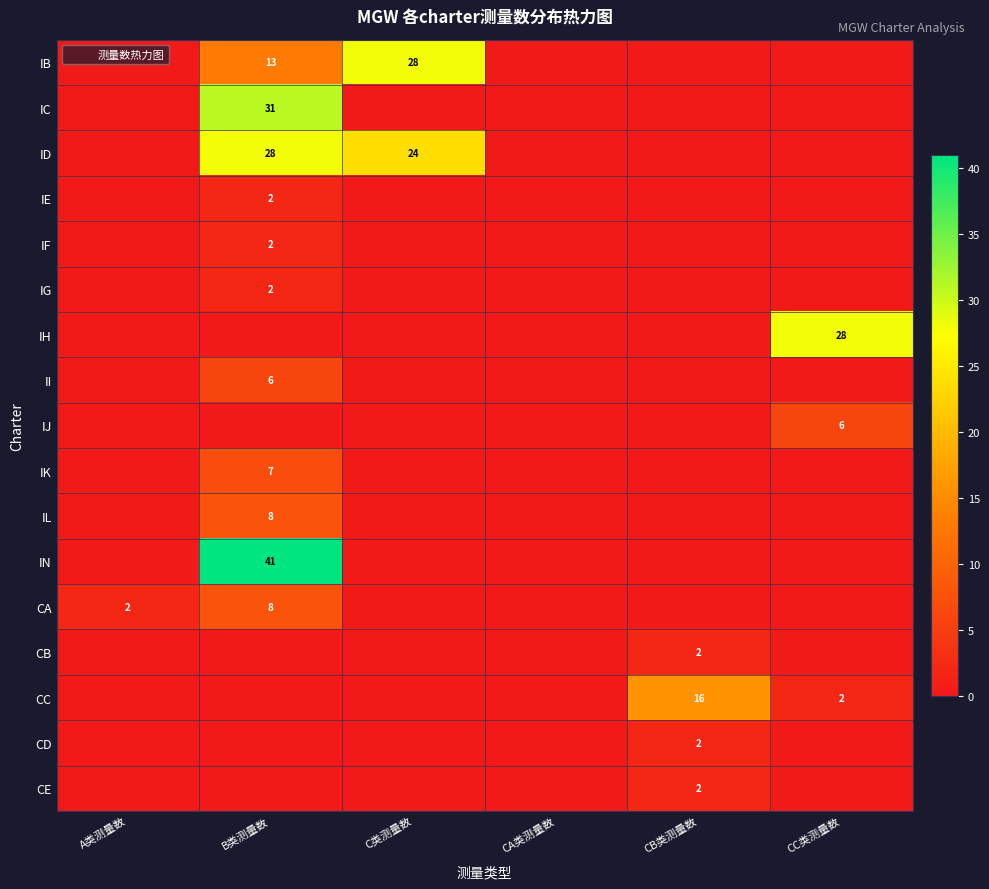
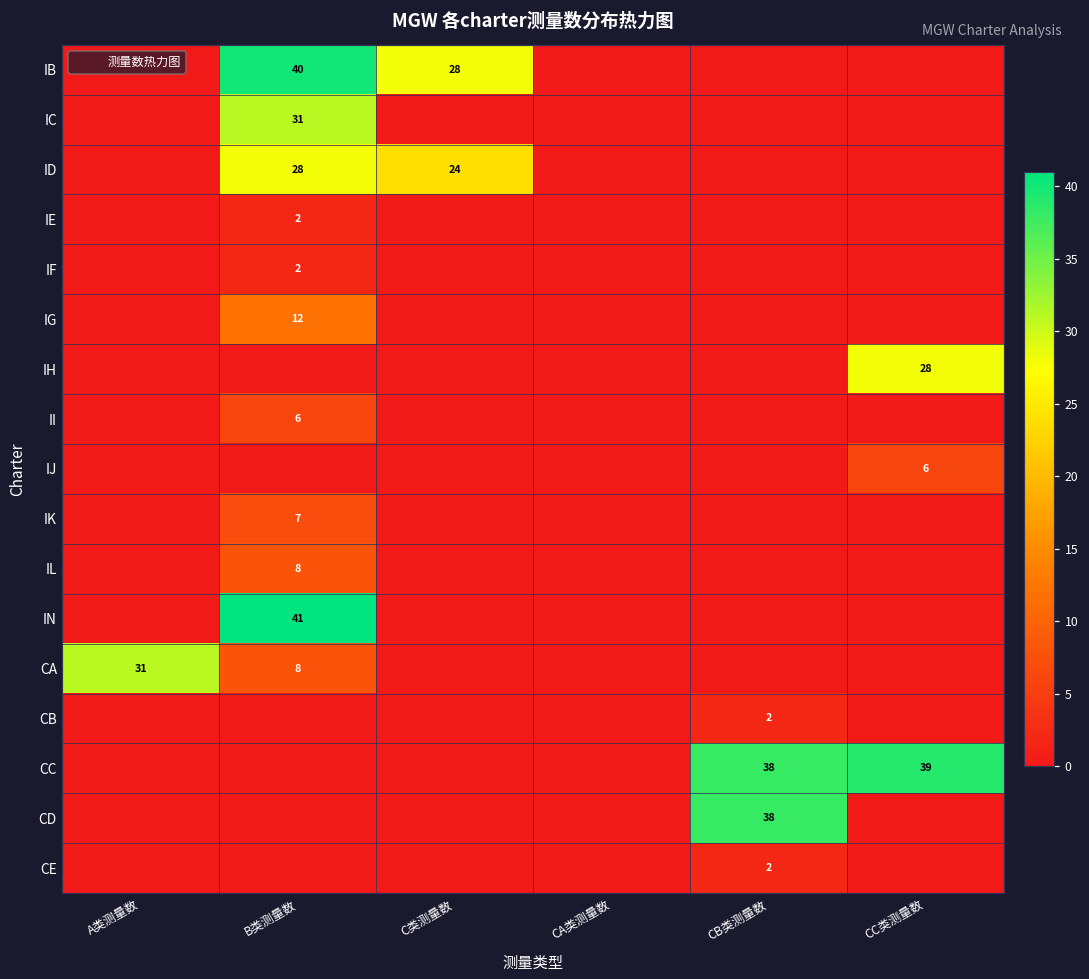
IB, B类测量数: 13 -> 40
IG, B类测量数: 2 -> 12
CA, A类测量数: 2 -> 31
CC, CB类测量数: 16 -> 38
CC, CC类测量数: 2 -> 39
CD, CB类测量数: 2 -> 38
